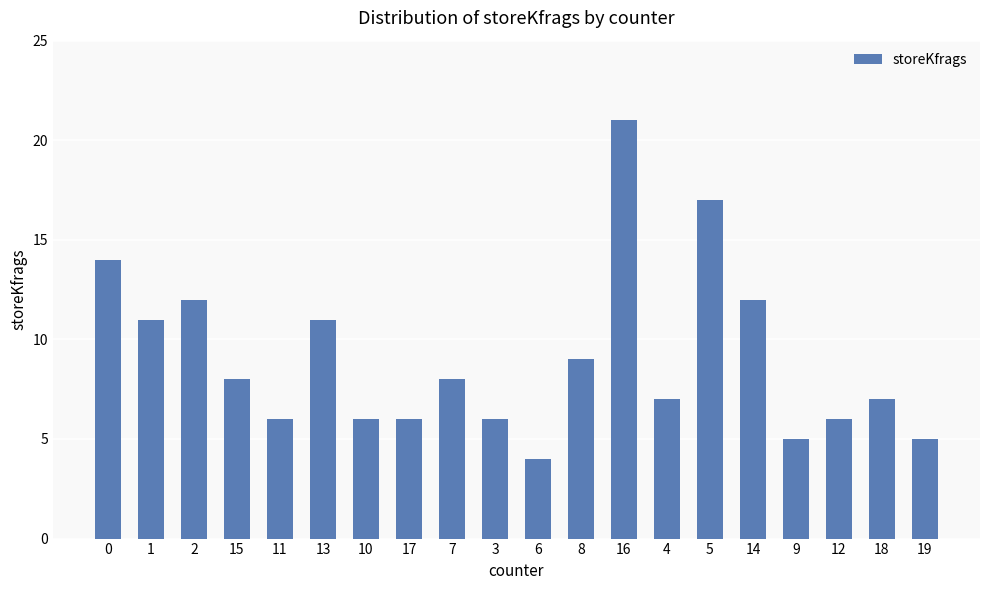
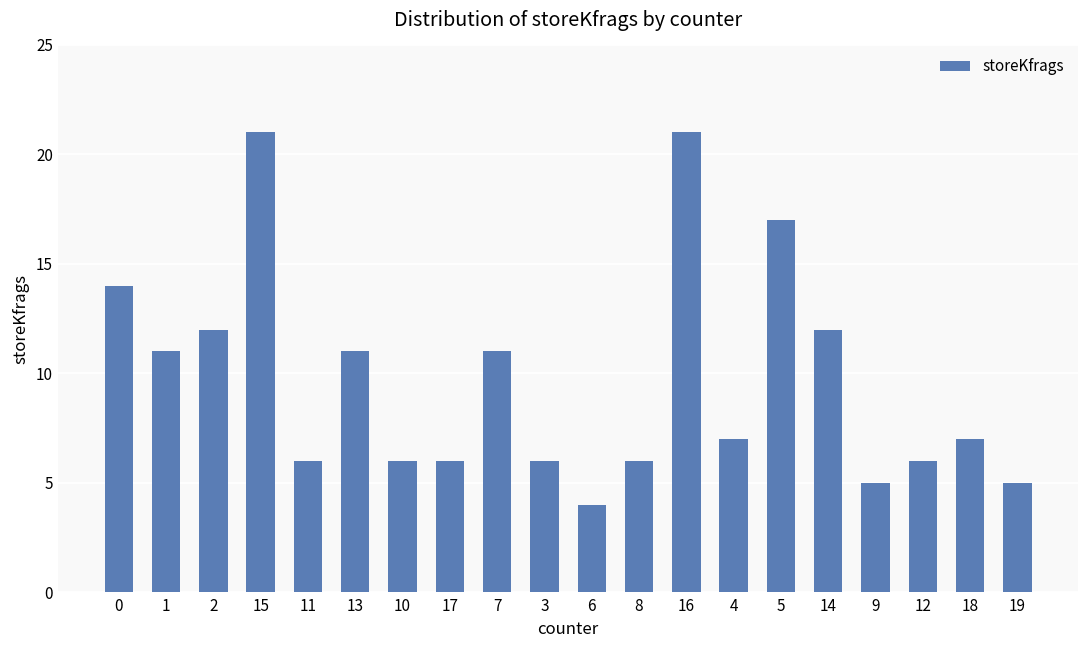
15: 8 -> 21
7: 8 -> 11
8: 9 -> 6
